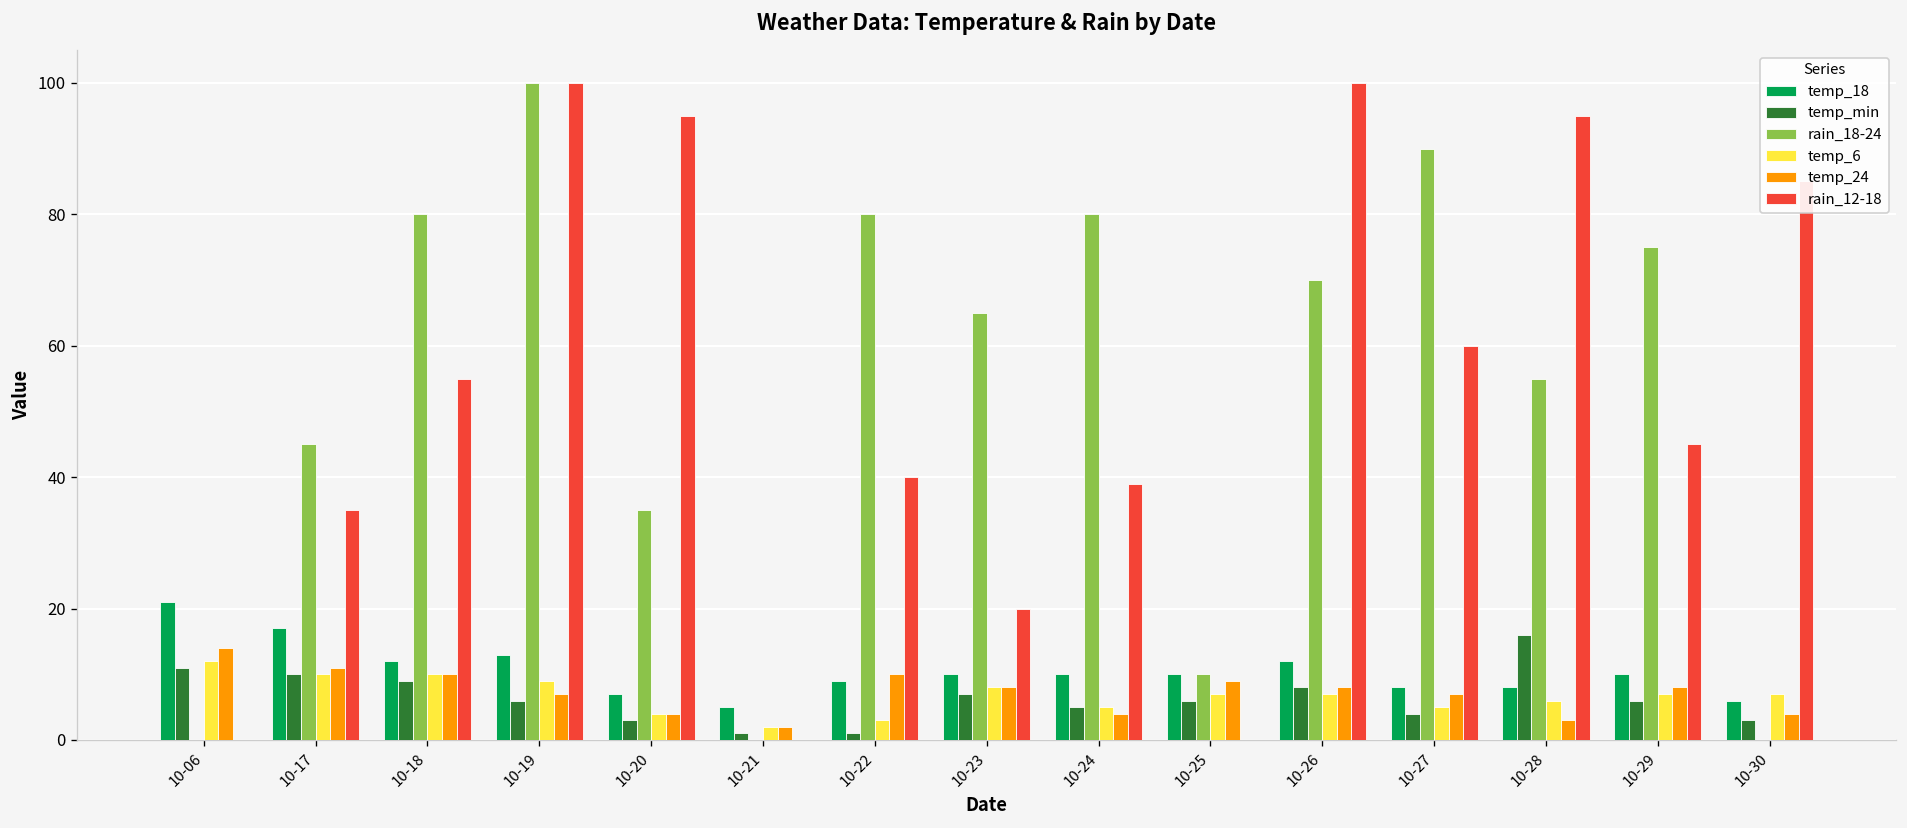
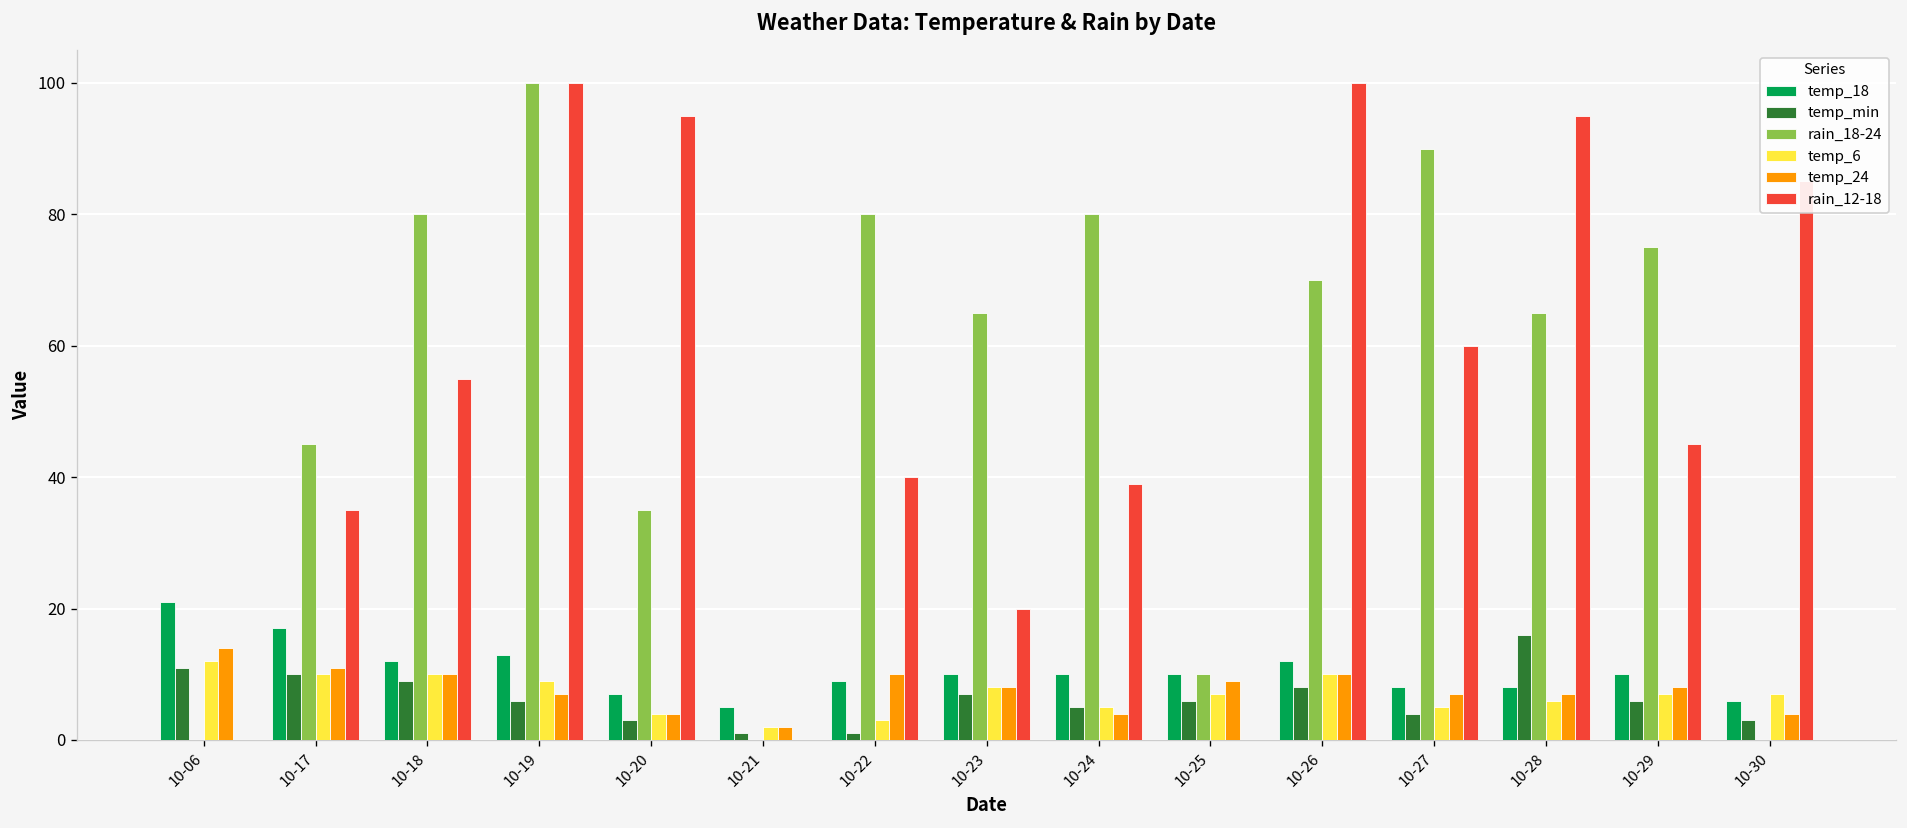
temp_6, 10-26: 7 -> 10
temp_24, 10-26: 8 -> 10
rain_18-24, 10-28: 55 -> 65
temp_24, 10-28: 3 -> 7
